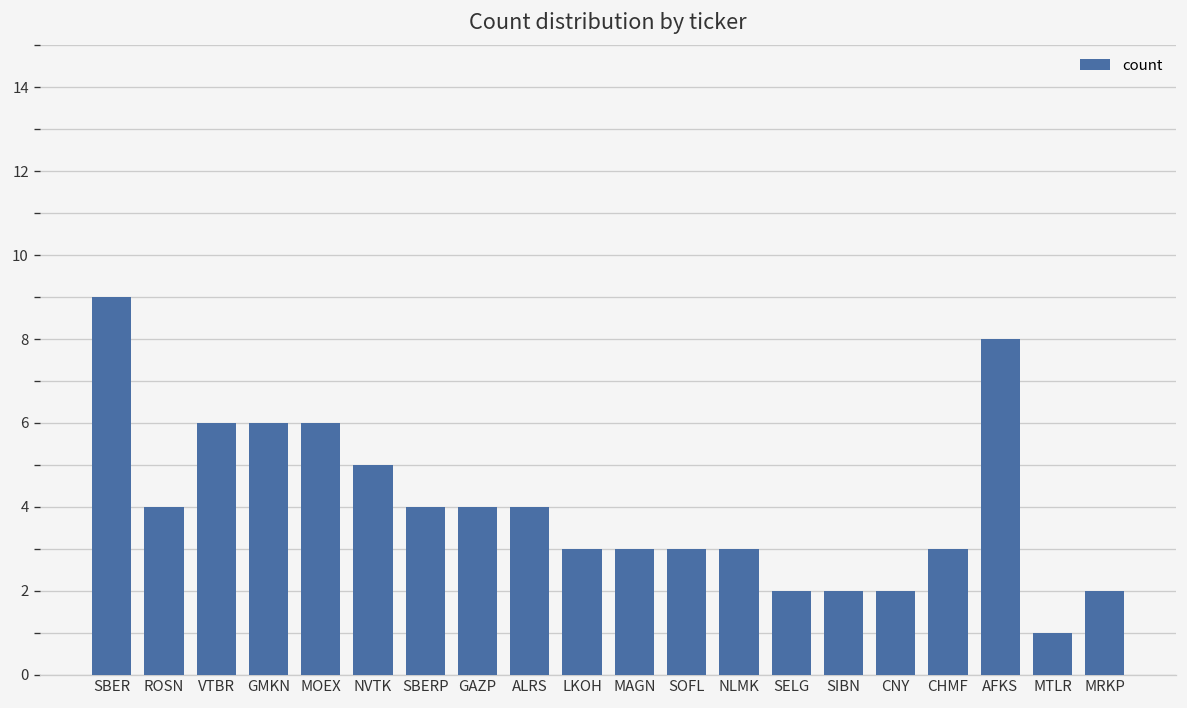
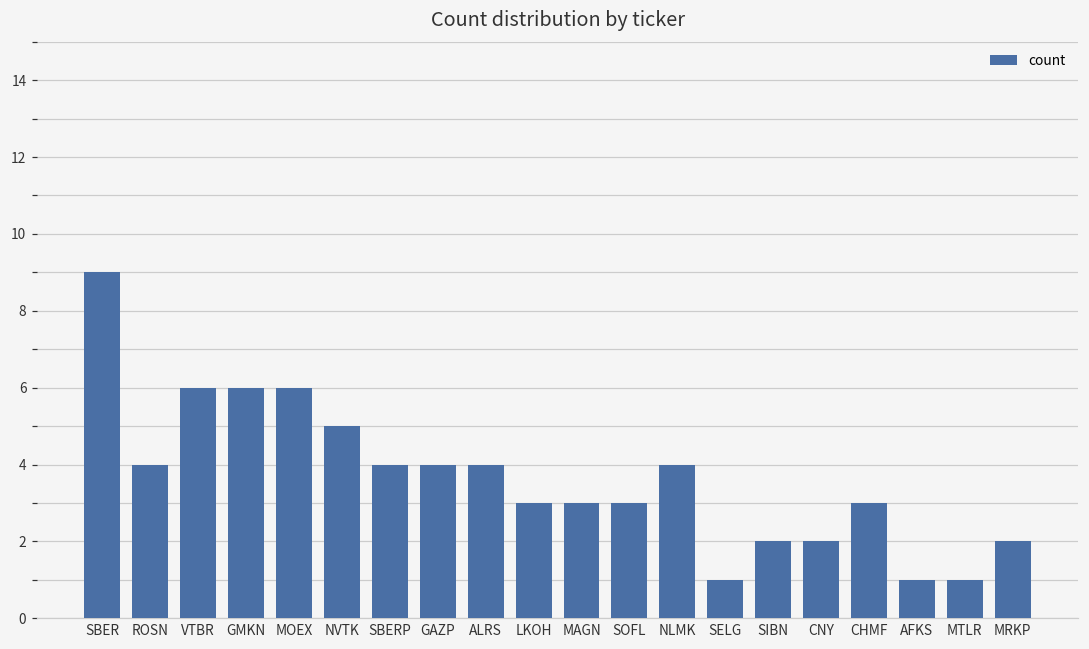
NLMK: 3 -> 4
SELG: 2 -> 1
AFKS: 8 -> 1
